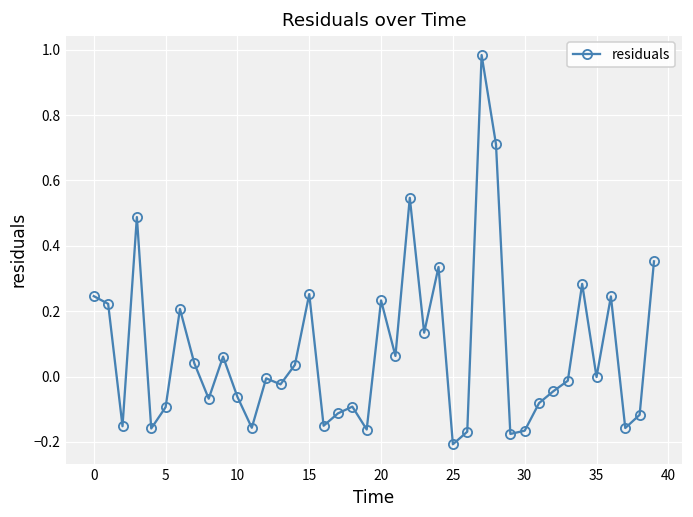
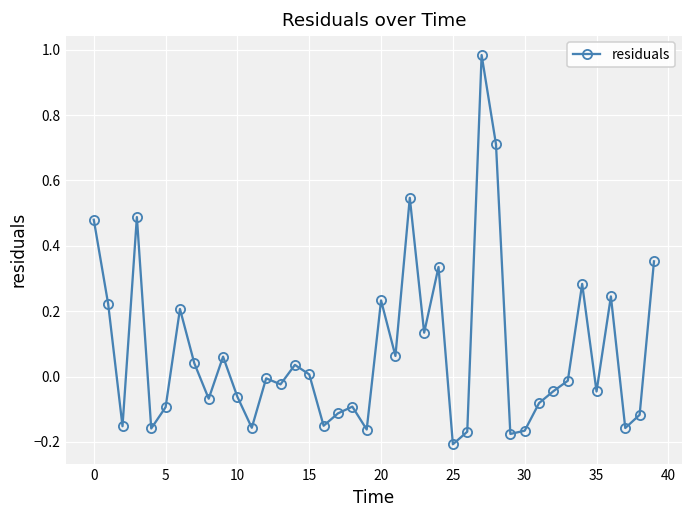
0: 0.25 -> 0.48
15: 0.25 -> 0.01
35: 0.00 -> -0.05
